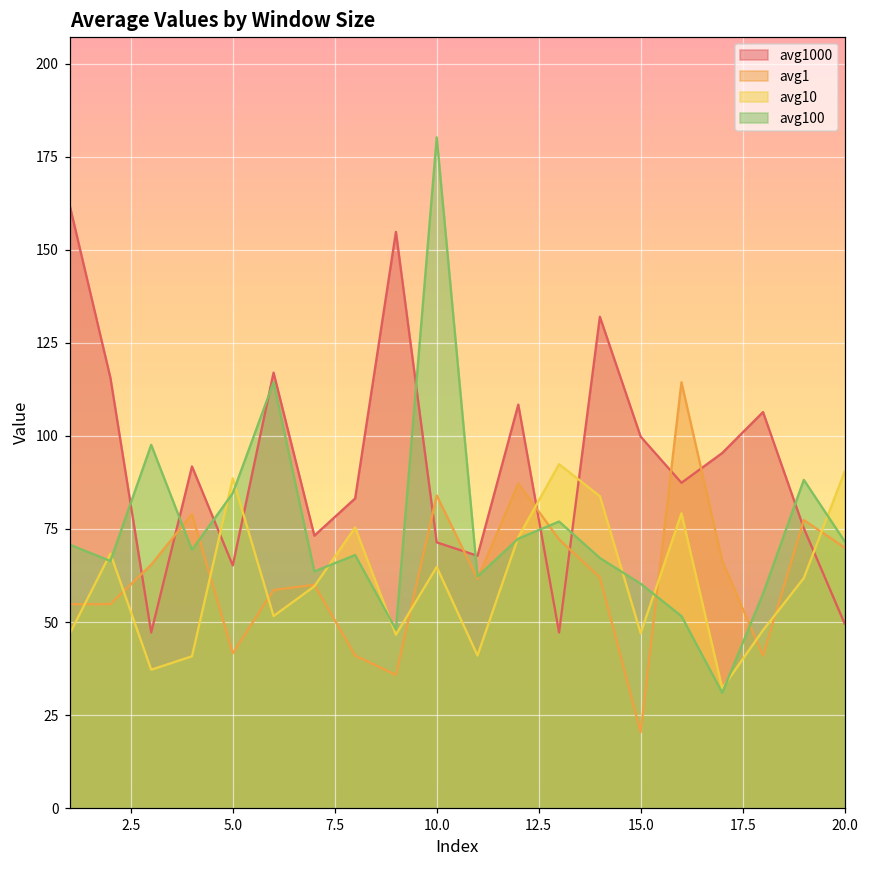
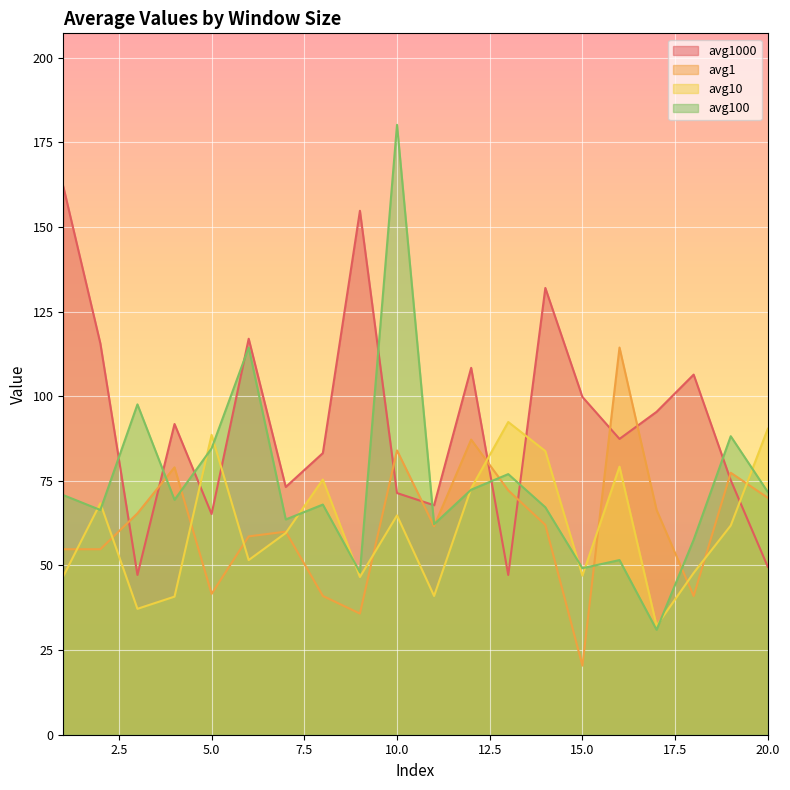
avg100, 15.0: 60 -> 49
